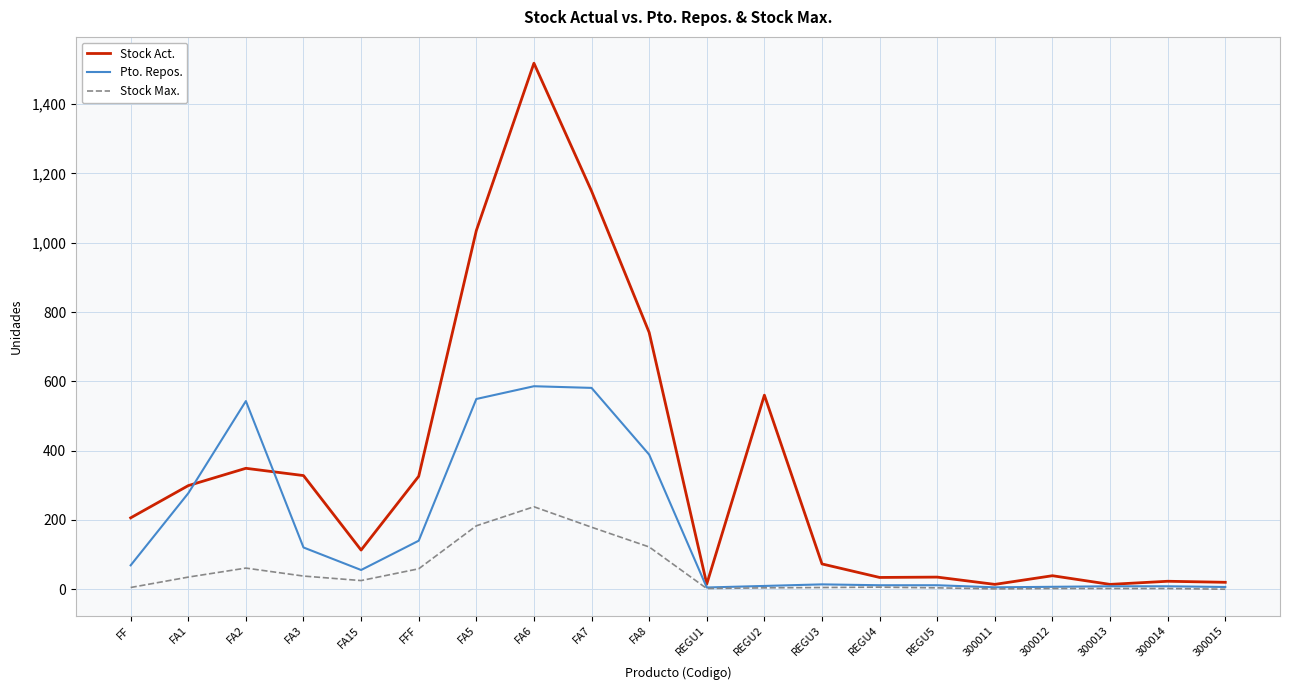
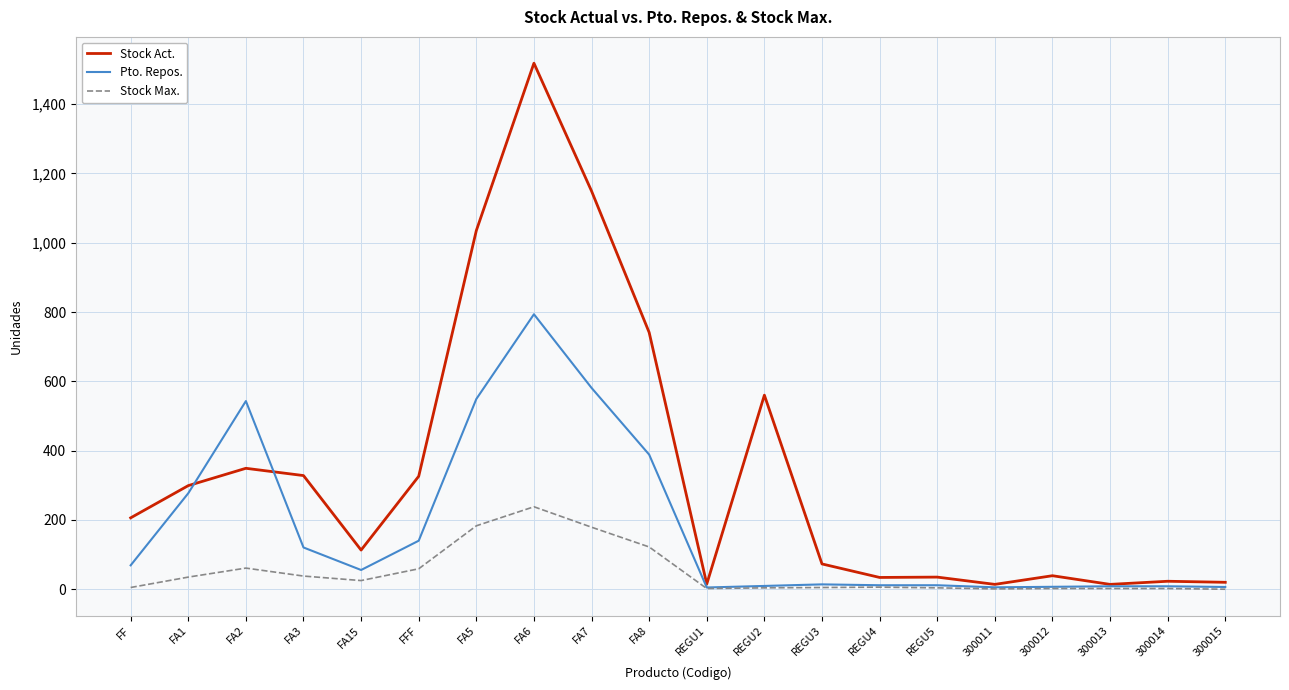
Pto. Repos., FA6: 590 -> 790
